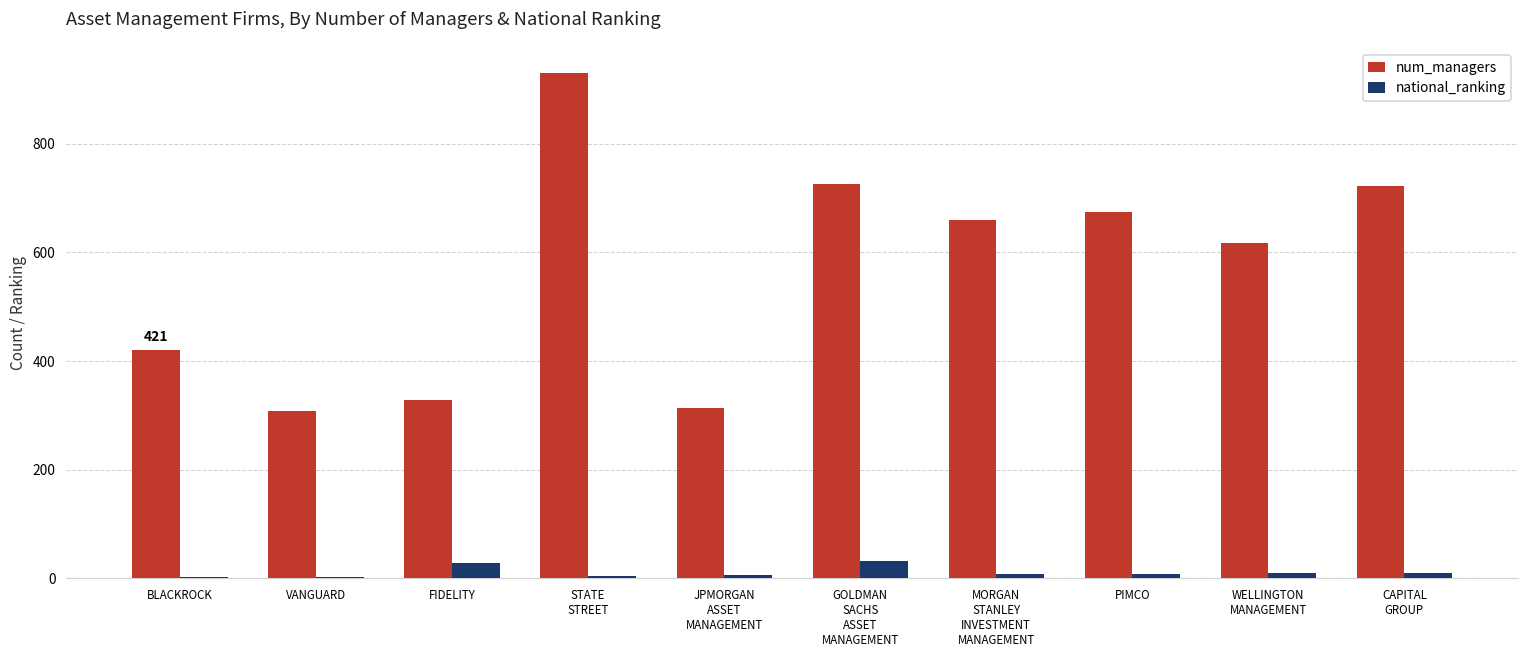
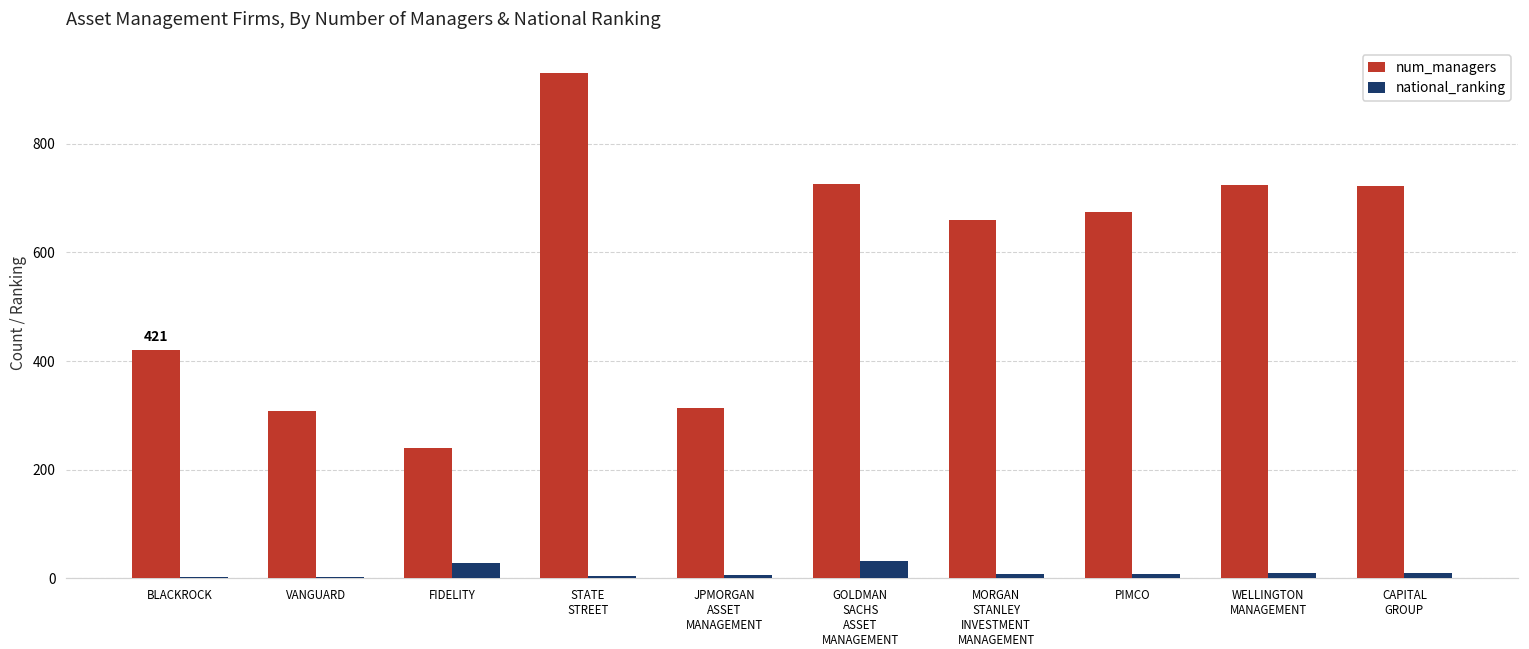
num_managers, FIDELITY: 330 -> 240
num_managers, WELLINGTON MANAGEMENT: 620 -> 730
